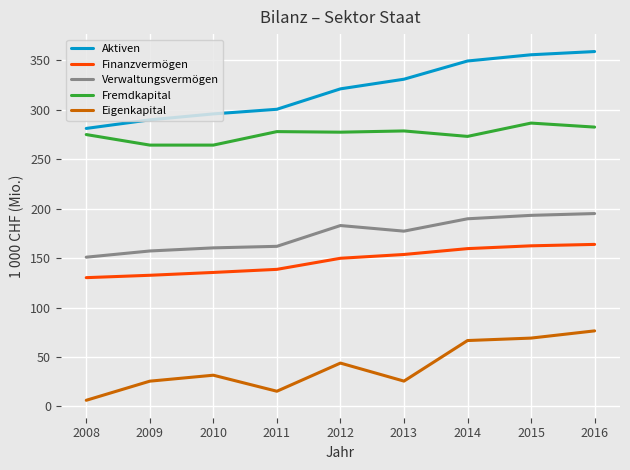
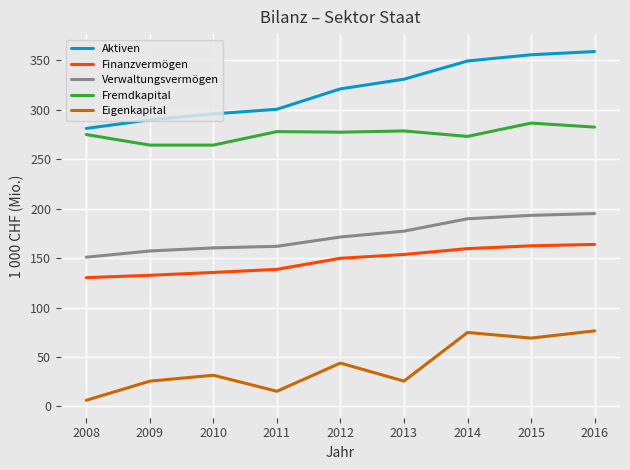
Verwaltungsvermögen, 2012: 180 -> 170
Eigenkapital, 2014: 67 -> 75
